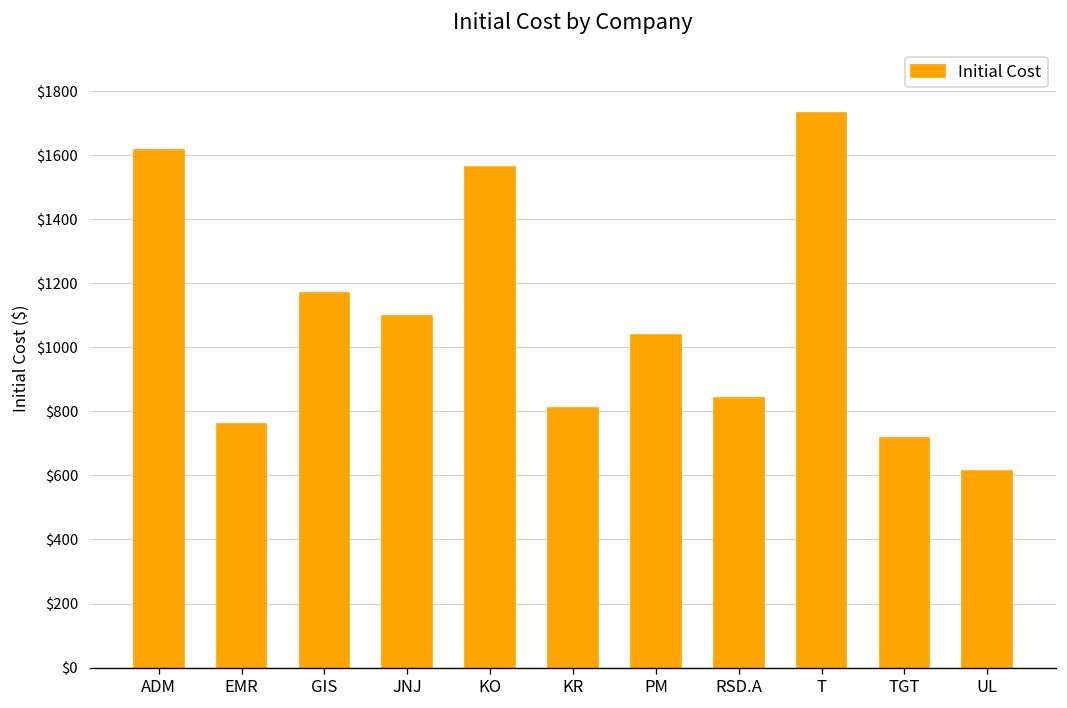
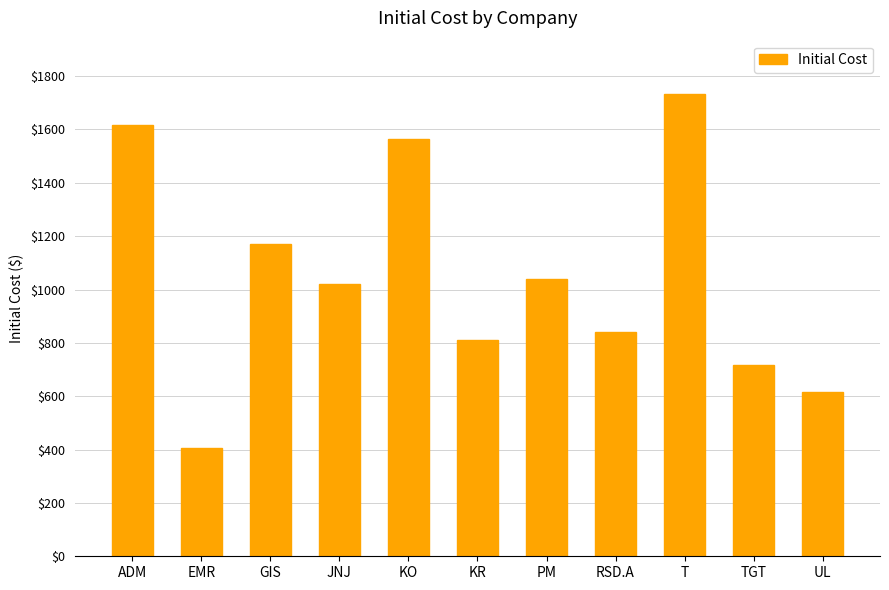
EMR: $760 -> $410
JNJ: $1100 -> $1020
